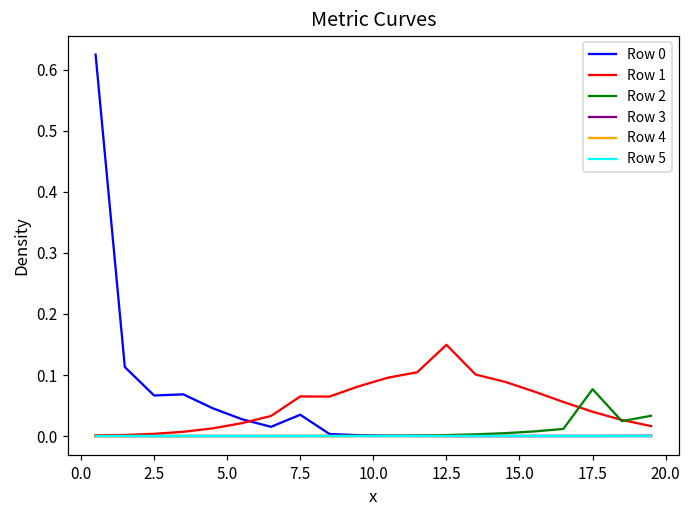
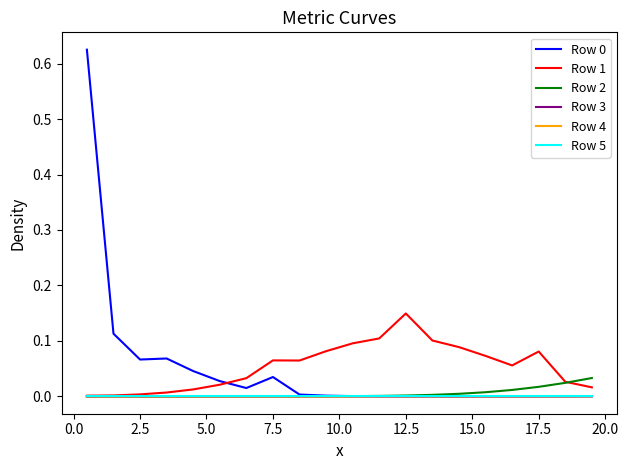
Row 1, 17.5: 0.04 -> 0.08
Row 2, 17.5: 0.08 -> 0.02
